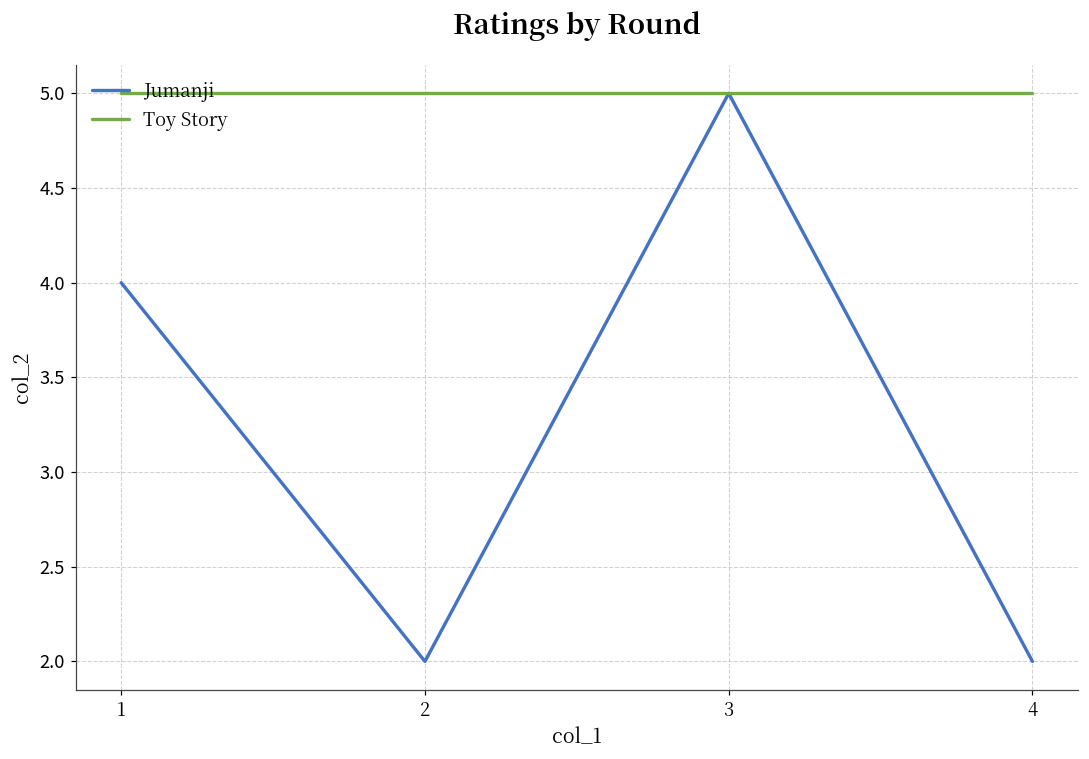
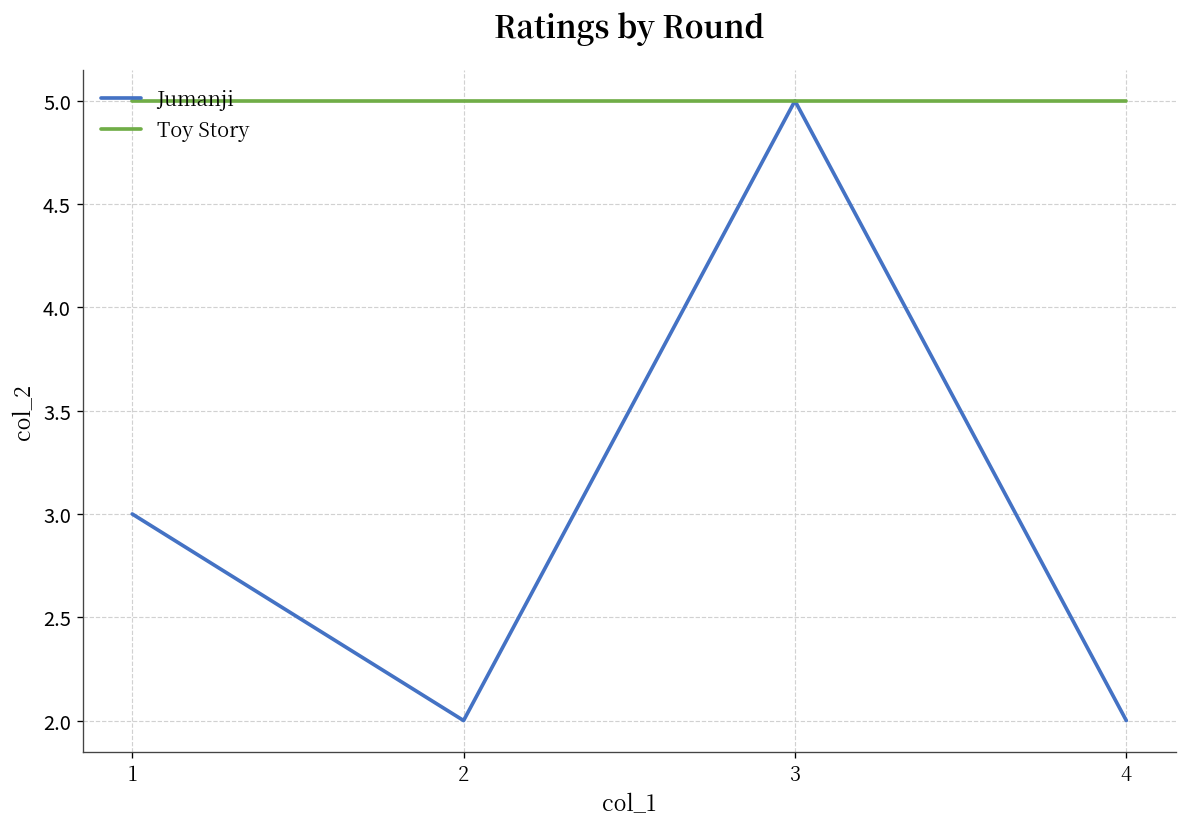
Jumanji, 1: 4 -> 3
